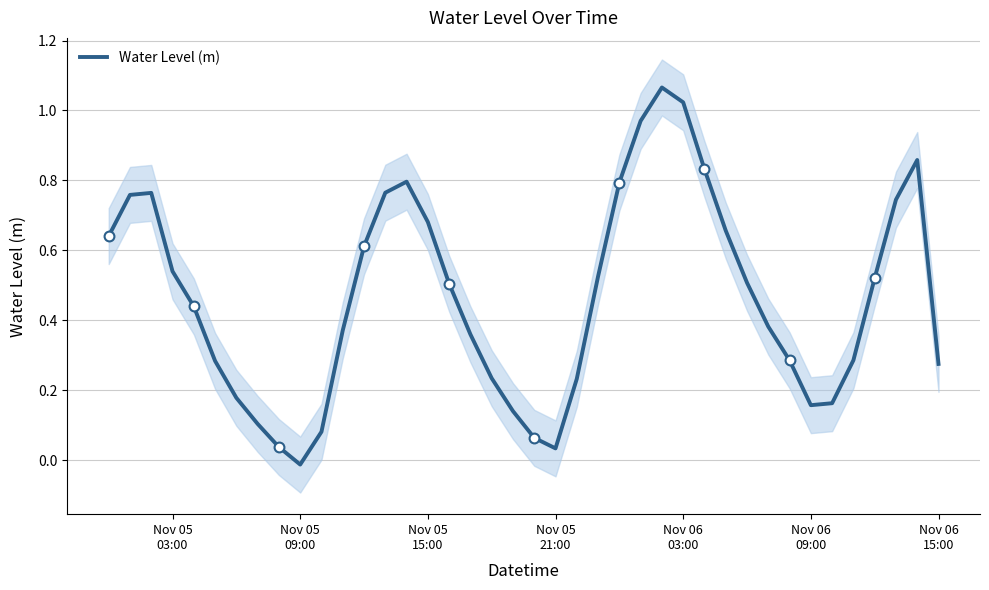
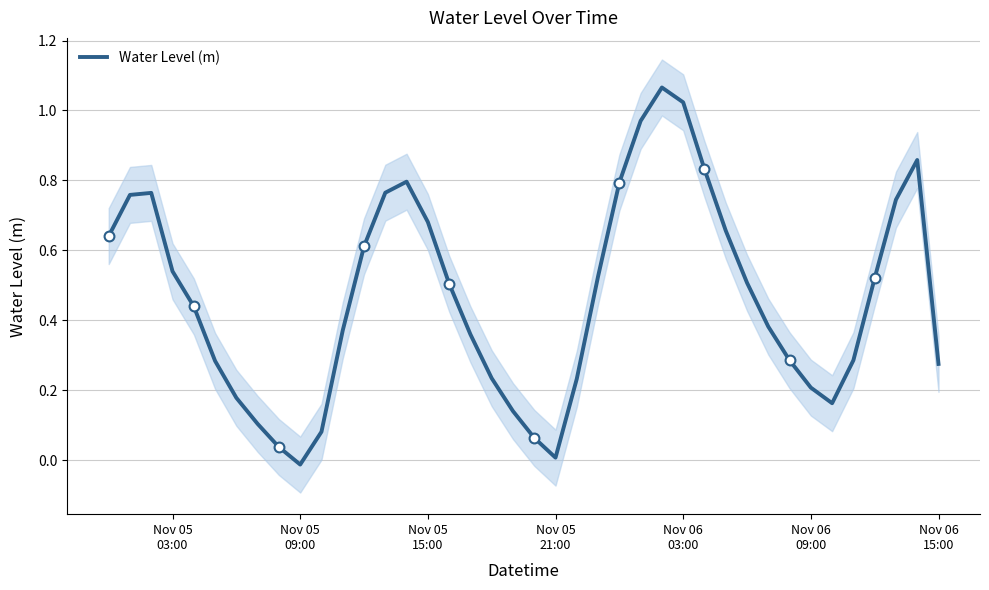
Water Level (m), Nov 05 21:00: 0.03 -> 0.01
Water Level (m), Nov 06 09:00: 0.16 -> 0.21
